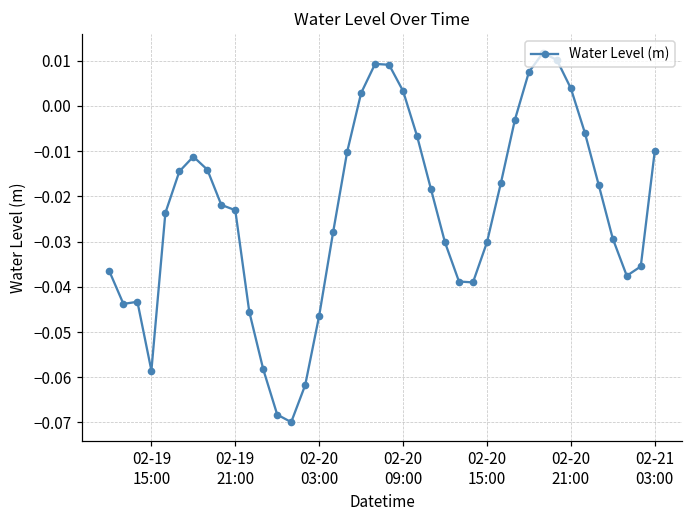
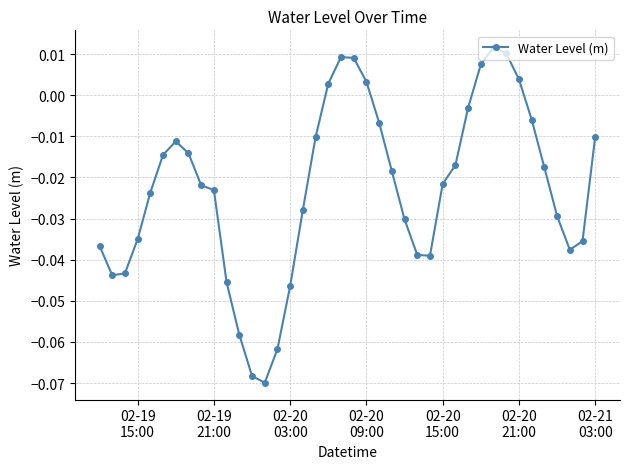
02-19 15:00: -0.059 -> -0.035
02-20 15:00: -0.030 -> -0.022
